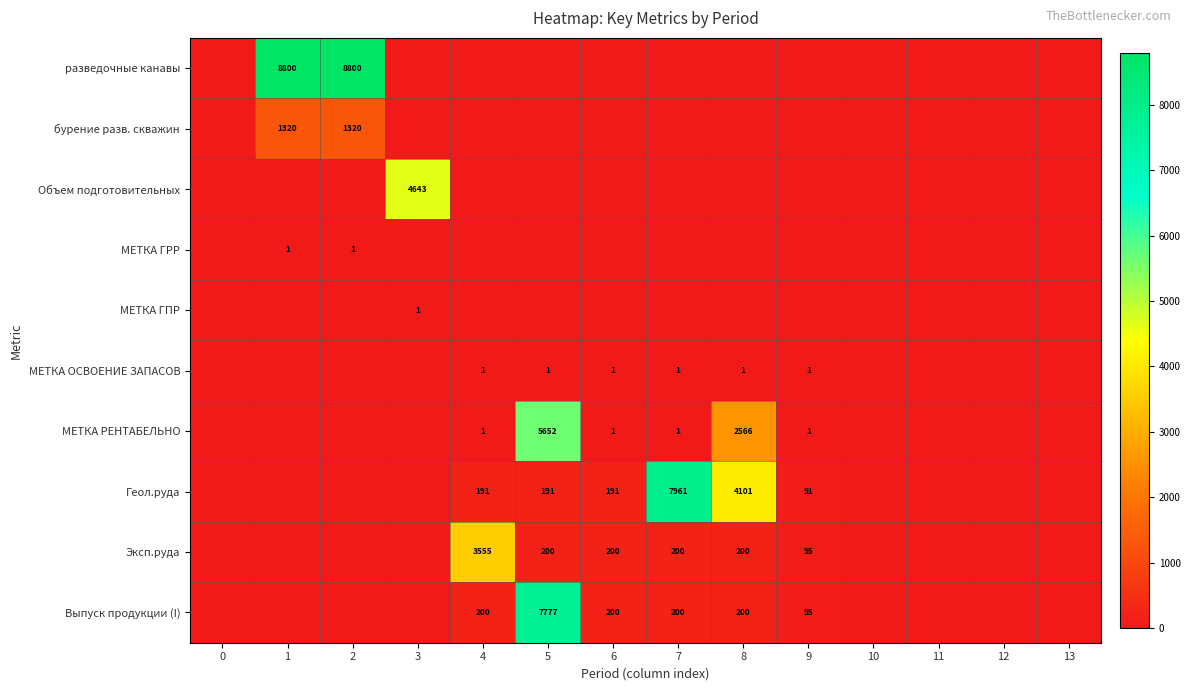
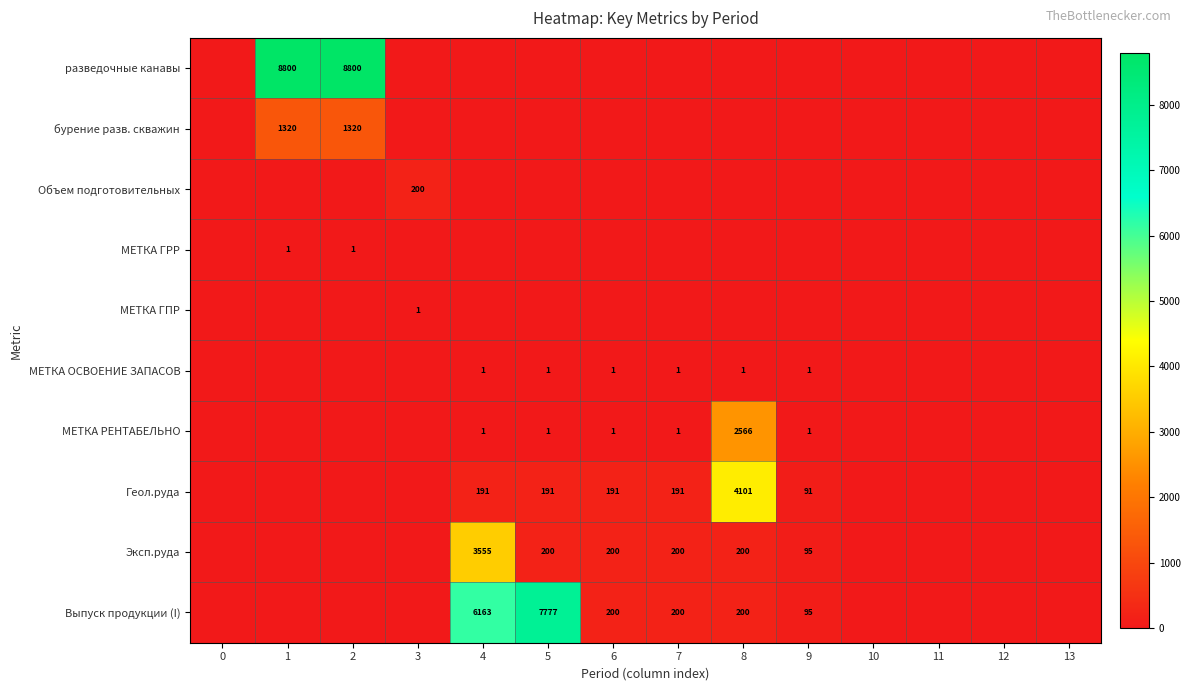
Объем подготовительных, 3: 4643 -> 200
МЕТКА РЕНТАБЕЛЬНО, 5: 5652 -> 1
Геол.руда, 7: 7961 -> 191
Выпуск продукции (I), 4: 200 -> 6163
